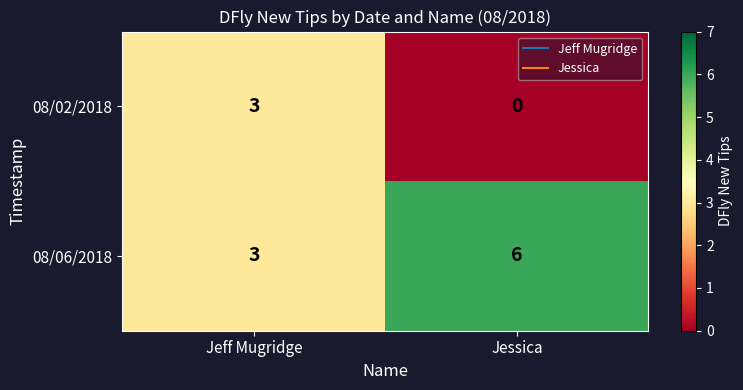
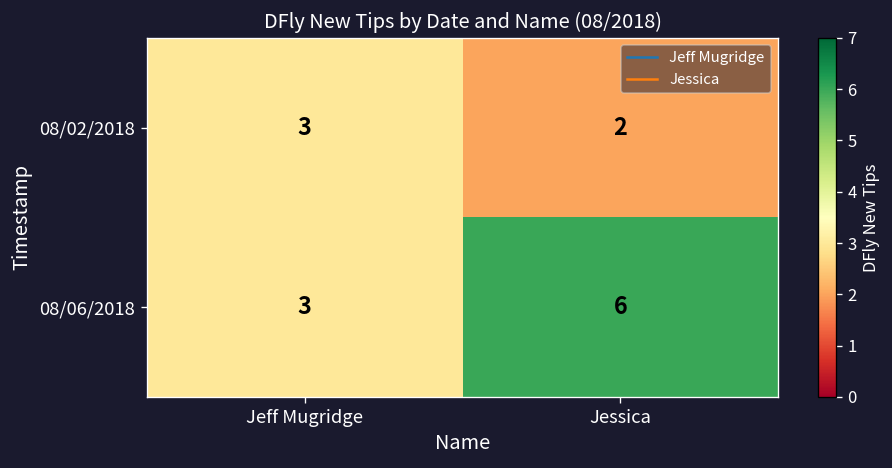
08/02/2018, Jessica: 0 -> 2
